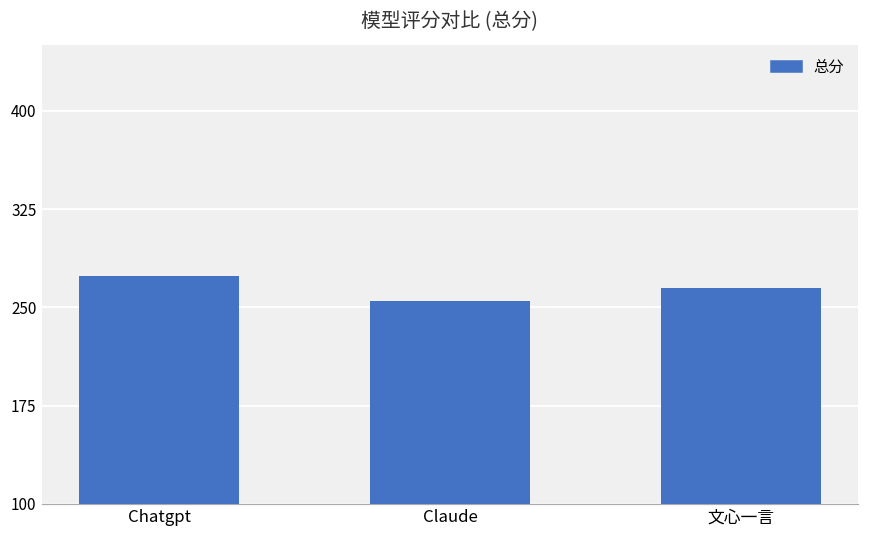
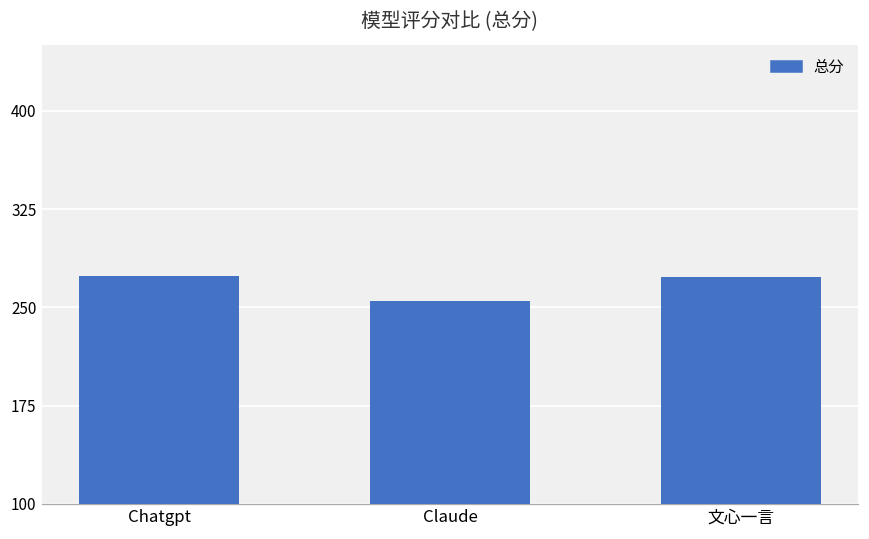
文心一言: 265 -> 273
